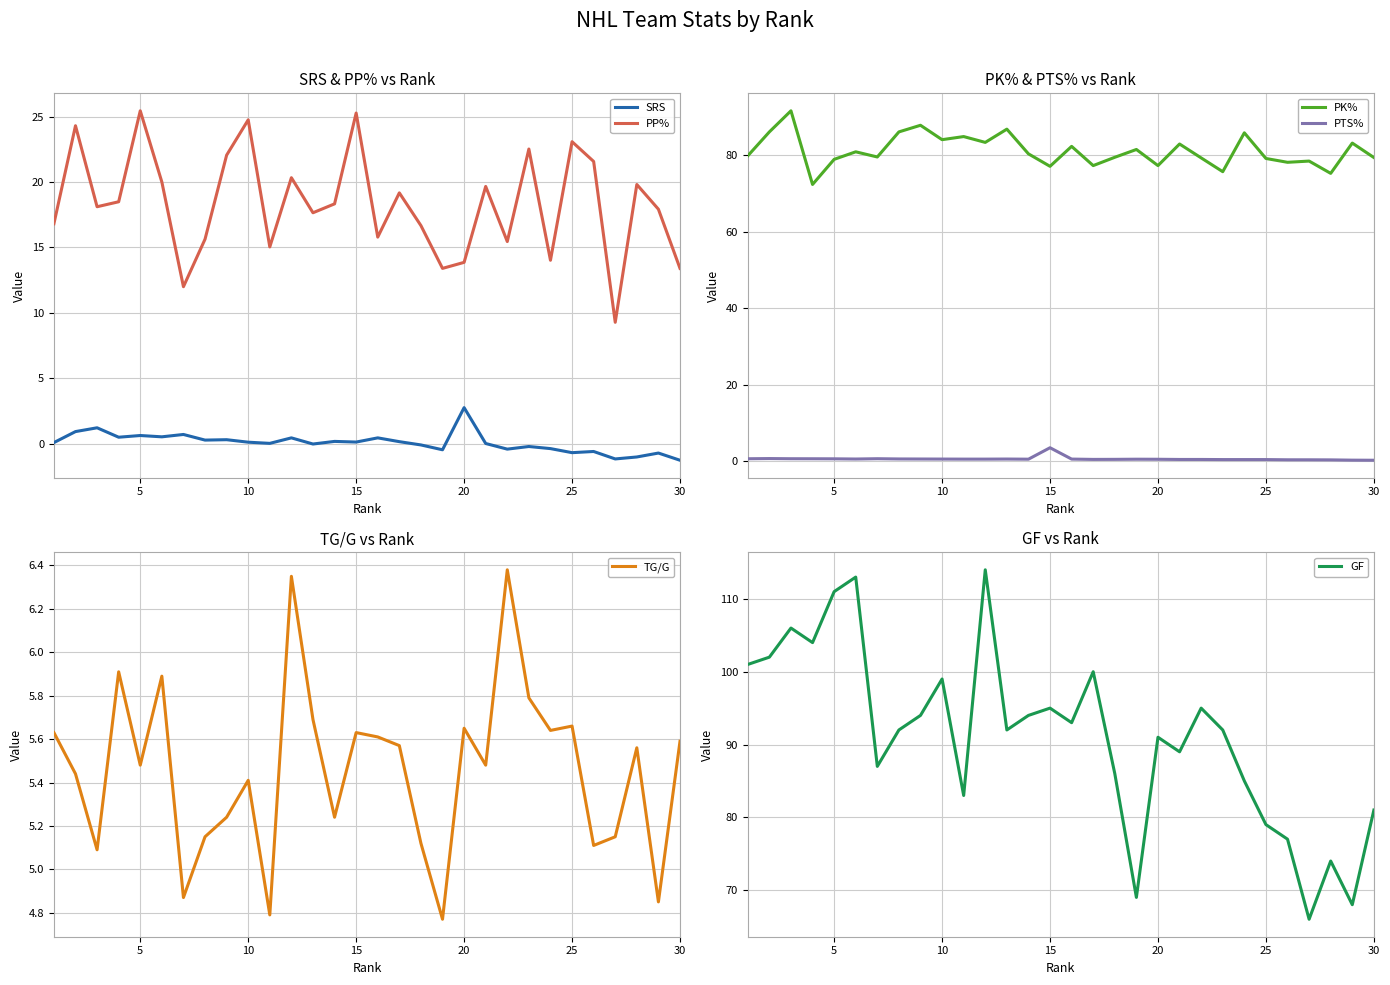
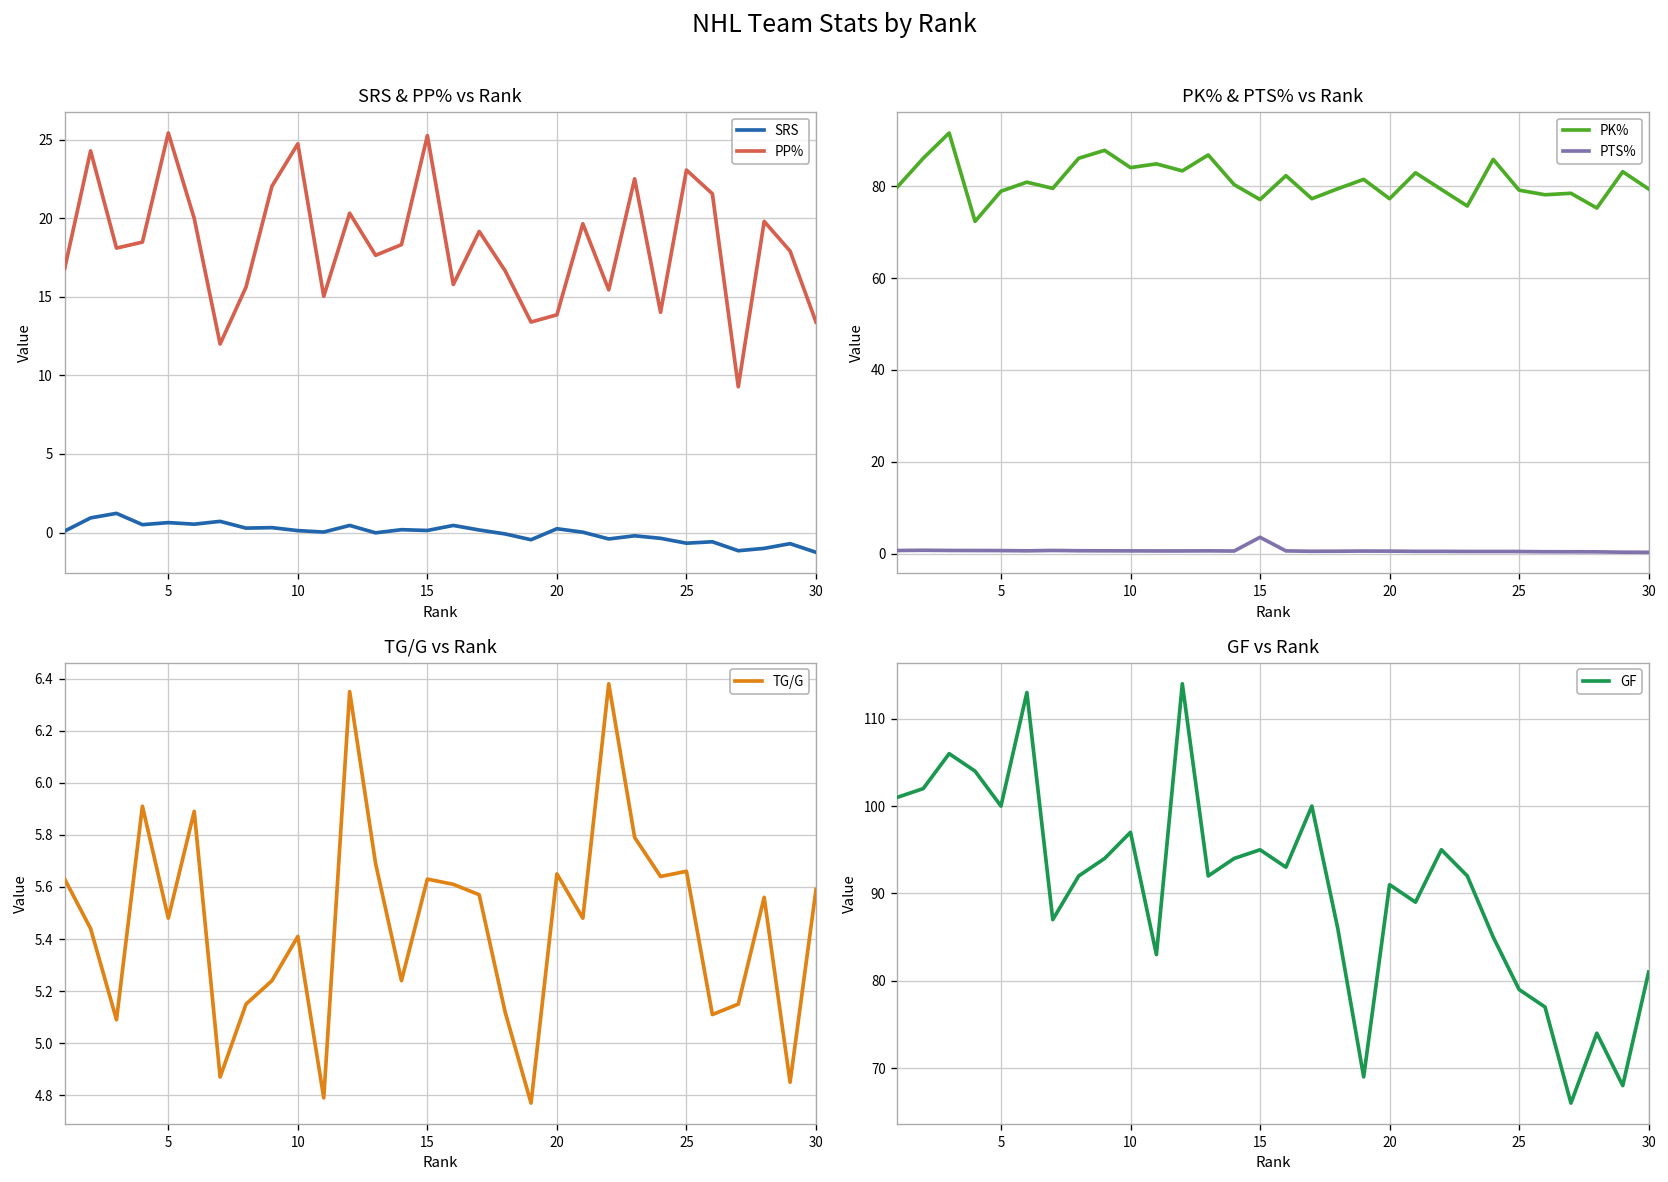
SRS & PP% vs Rank, SRS, 20: 2.8 -> 0.2
GF vs Rank, 5: 111 -> 100
GF vs Rank, 10: 99 -> 97
